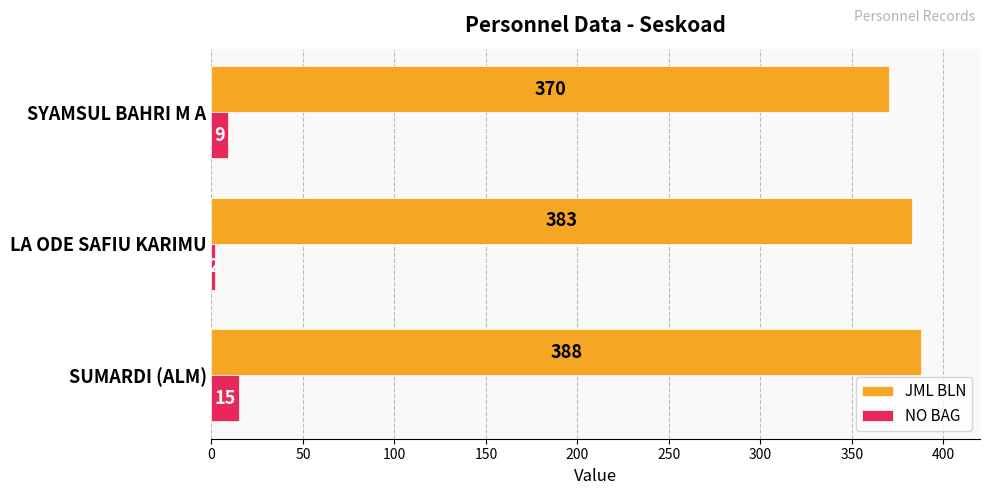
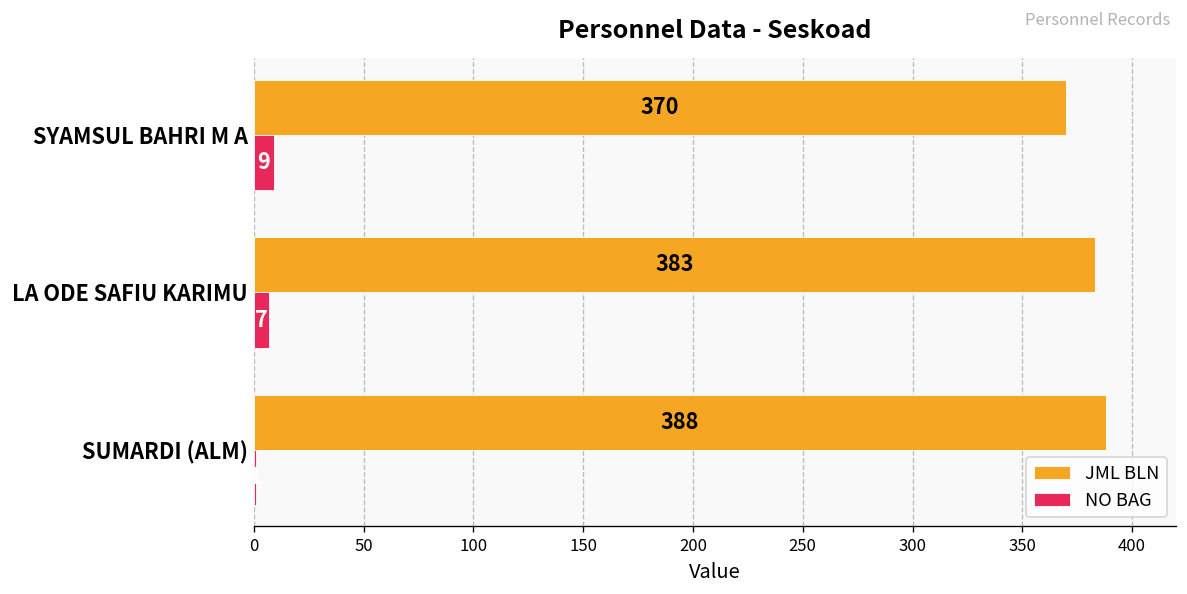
NO BAG, LA ODE SAFIU KARIMU: 2 -> 7
NO BAG, SUMARDI (ALM): 15 -> 1
